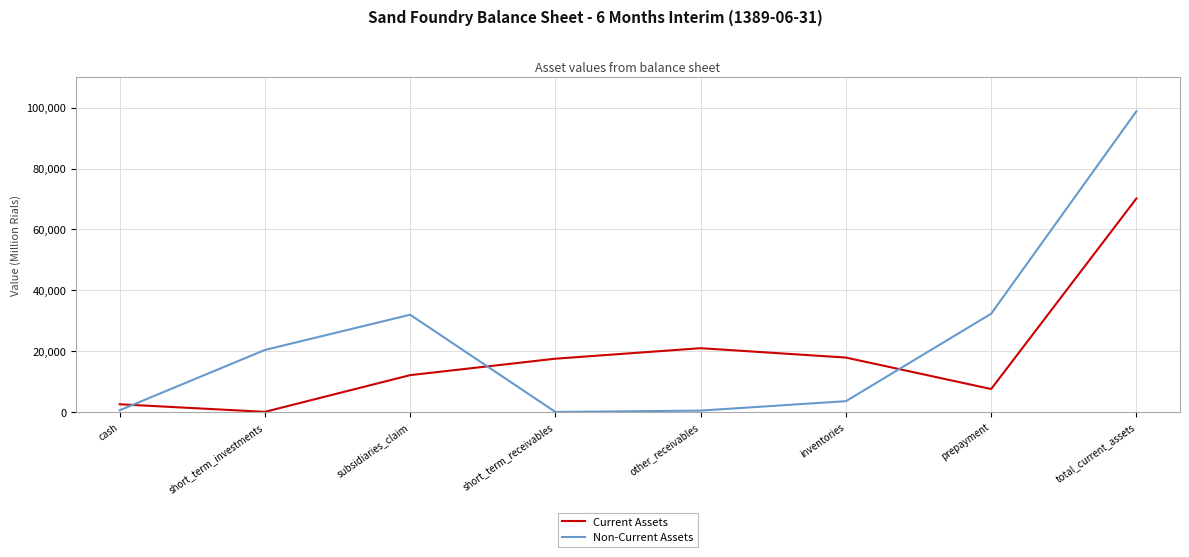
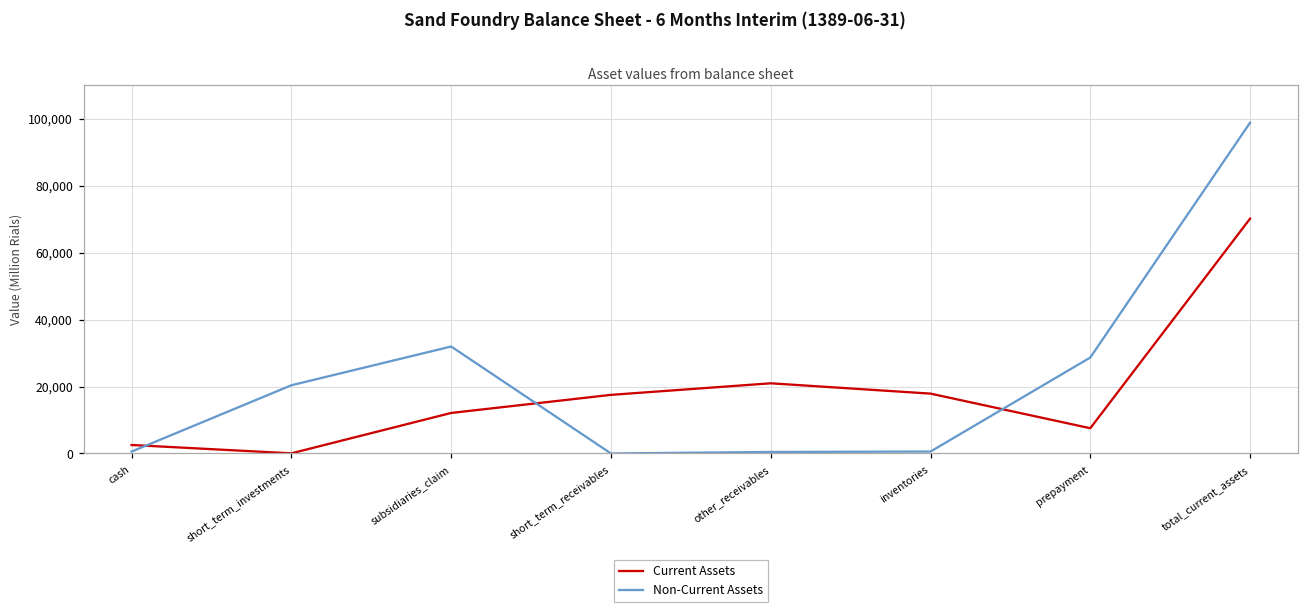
Non-Current Assets, inventories: 4,000 -> 1,000
Non-Current Assets, prepayment: 32,000 -> 29,000
